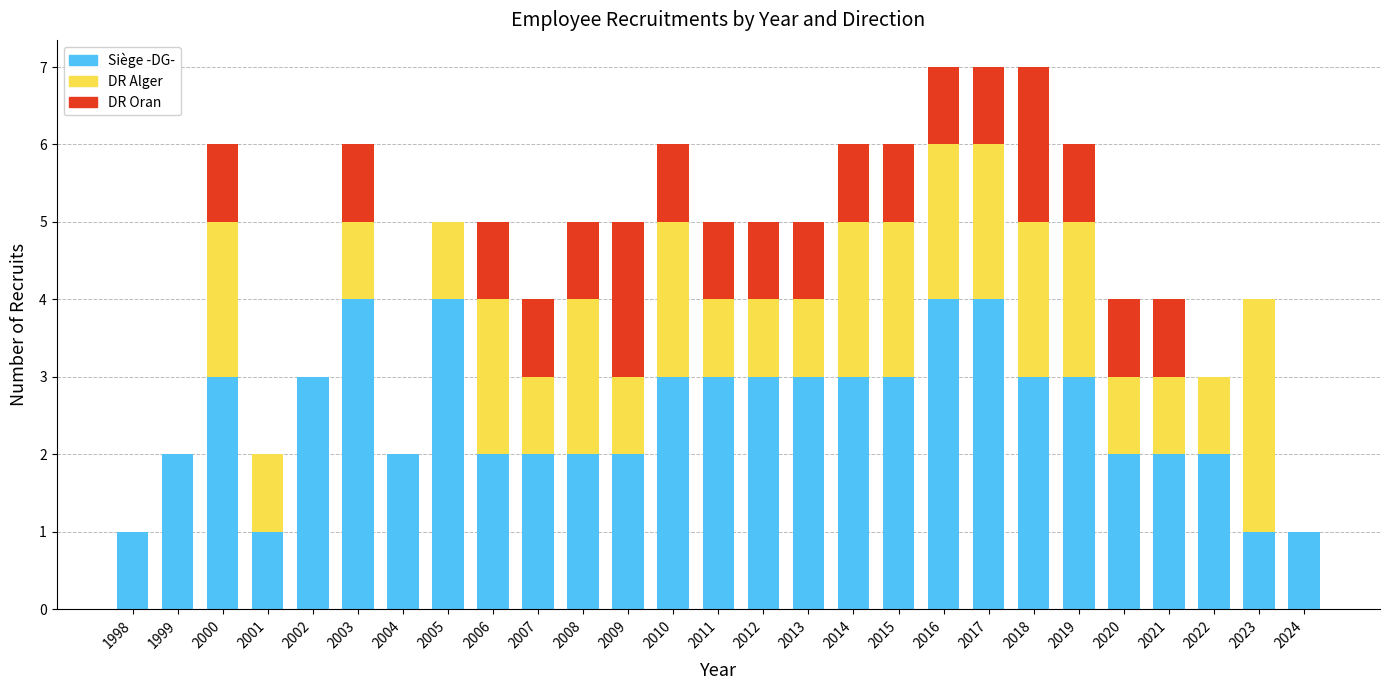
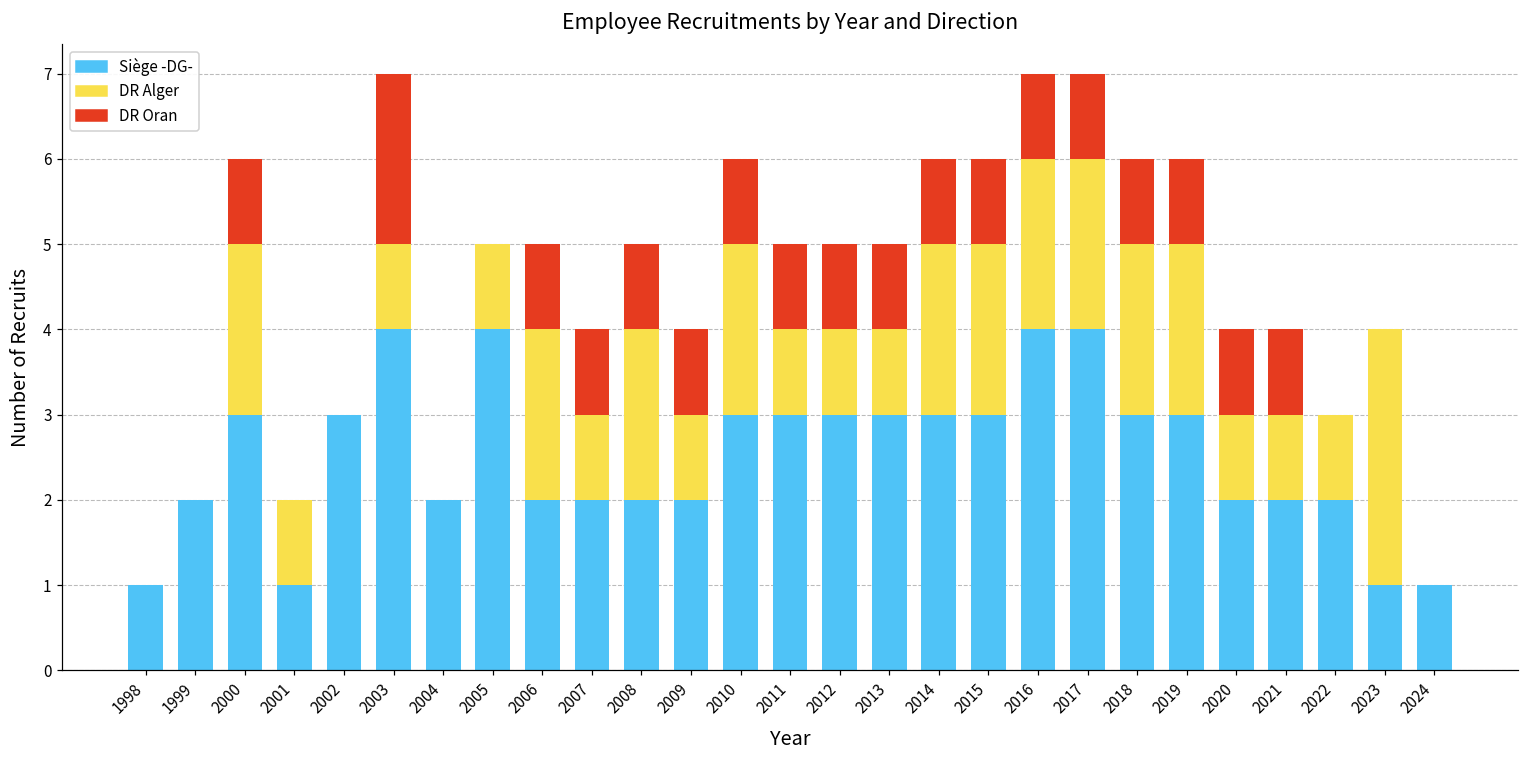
DR Oran, 2003: 1 -> 2
DR Oran, 2009: 2 -> 1
DR Oran, 2018: 2 -> 1
